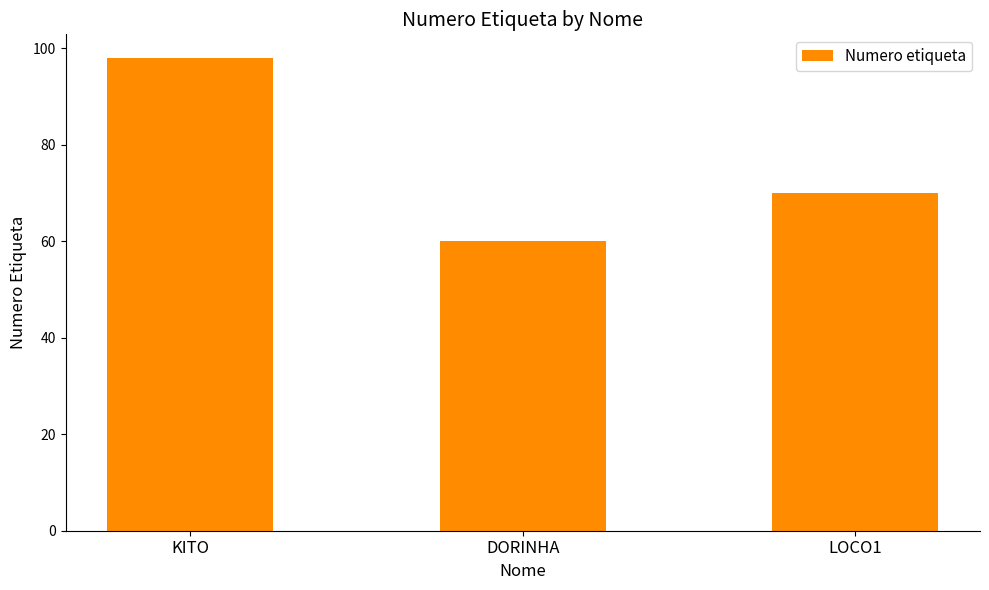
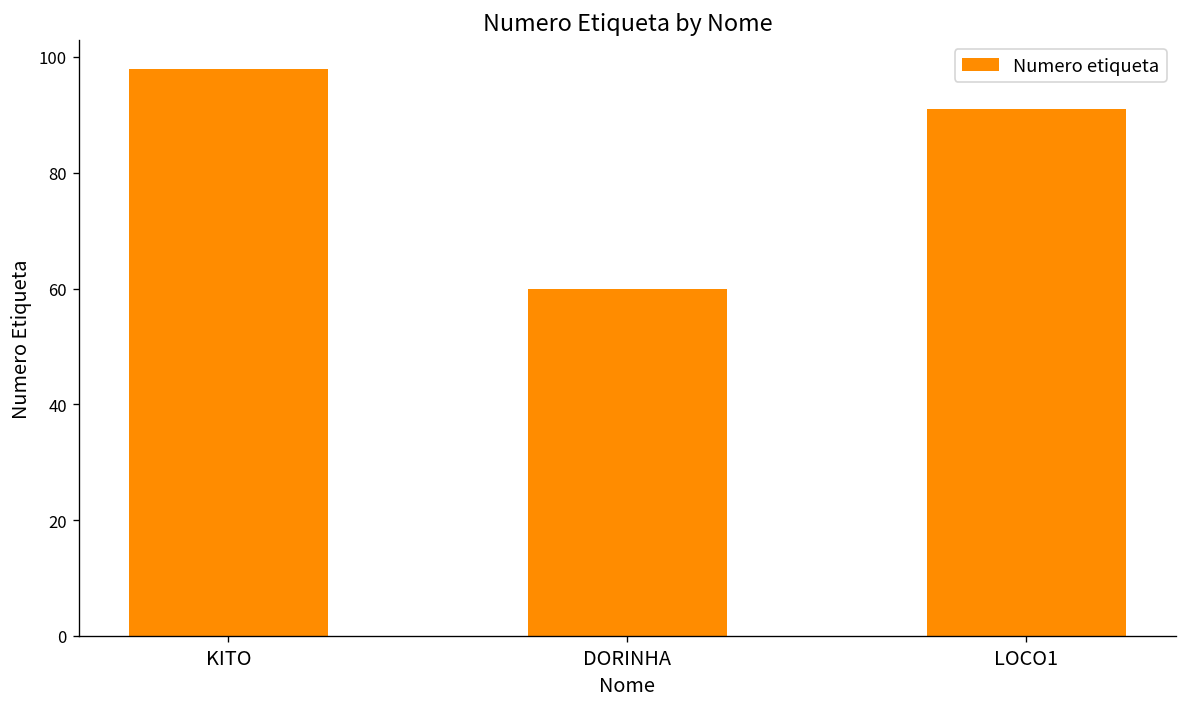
LOCO1: 70 -> 91
